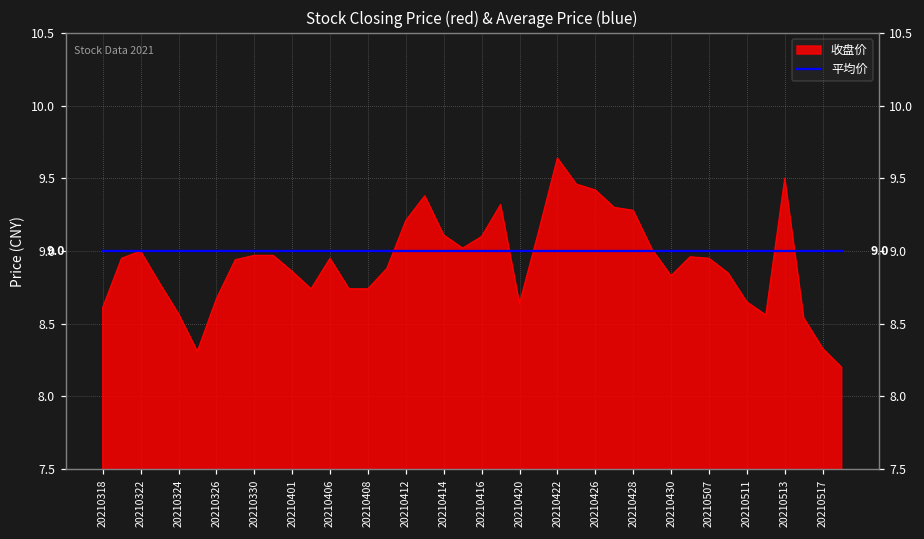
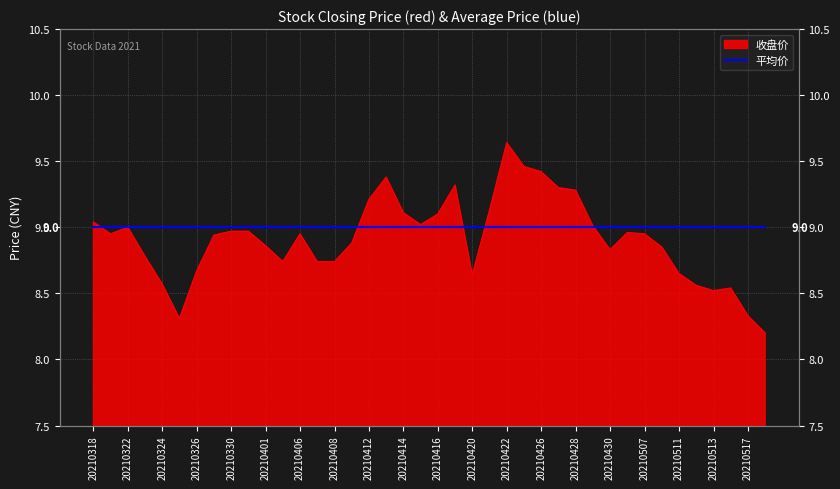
收盘价, 20210318: 8.61 -> 9.04
收盘价, 20210513: 9.50 -> 8.52
